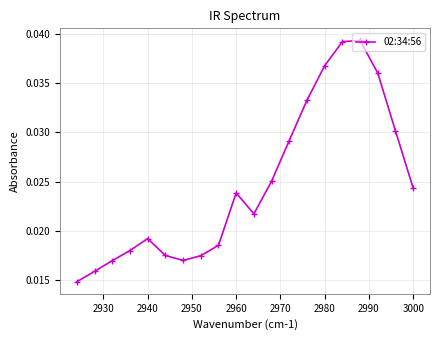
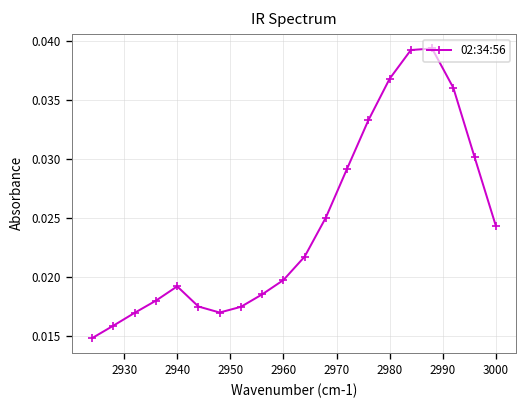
2960: 0.024 -> 0.020
